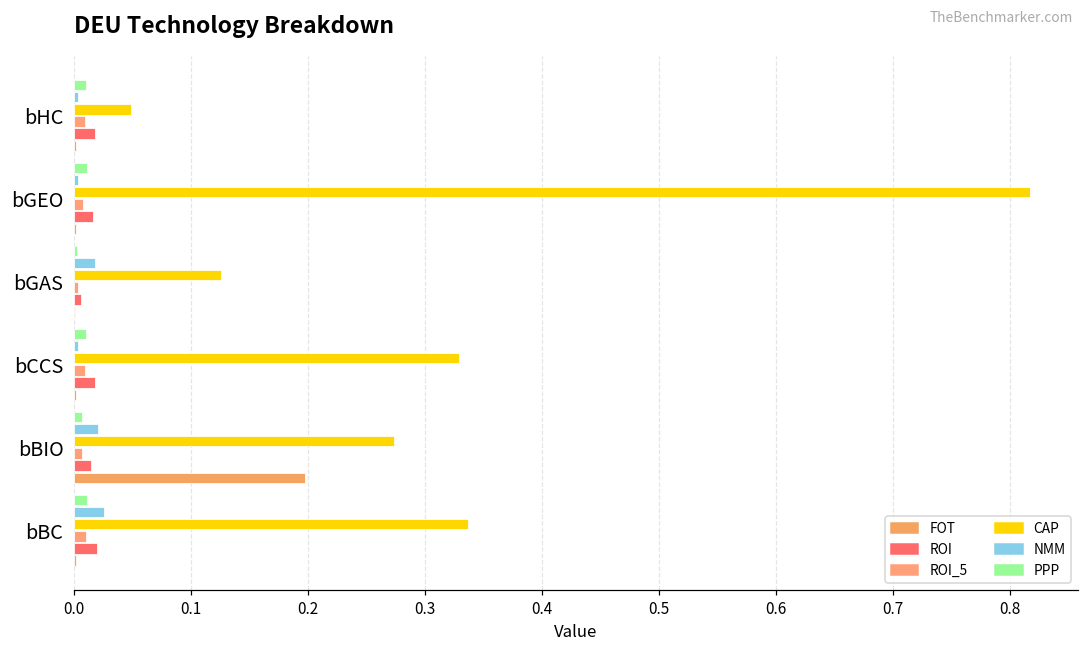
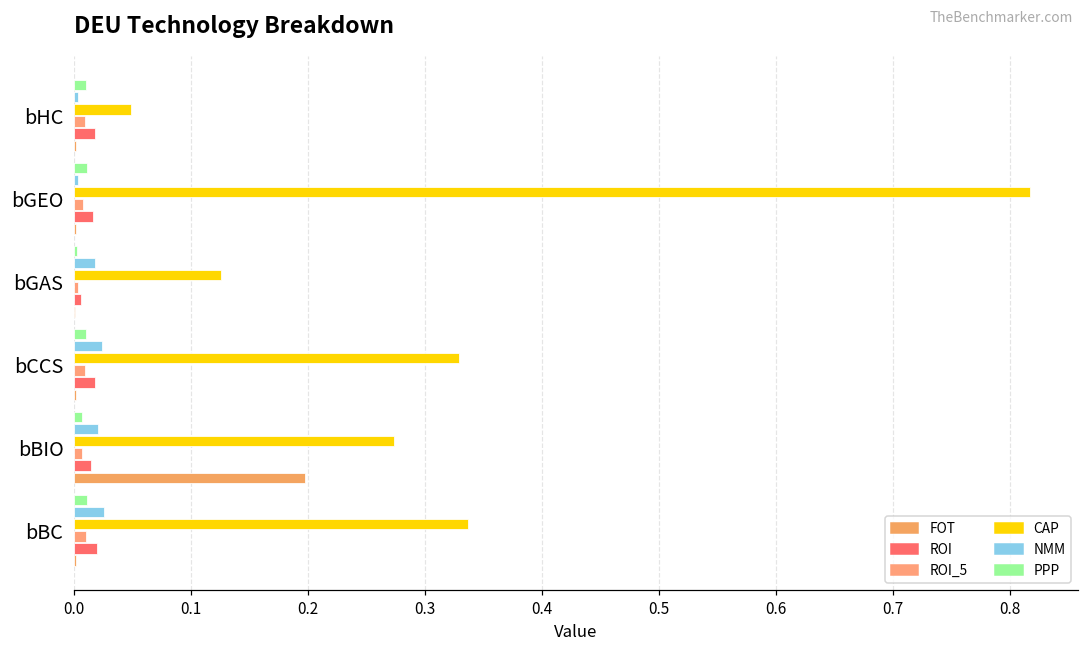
NMM, bCCS: 0.003 -> 0.024
